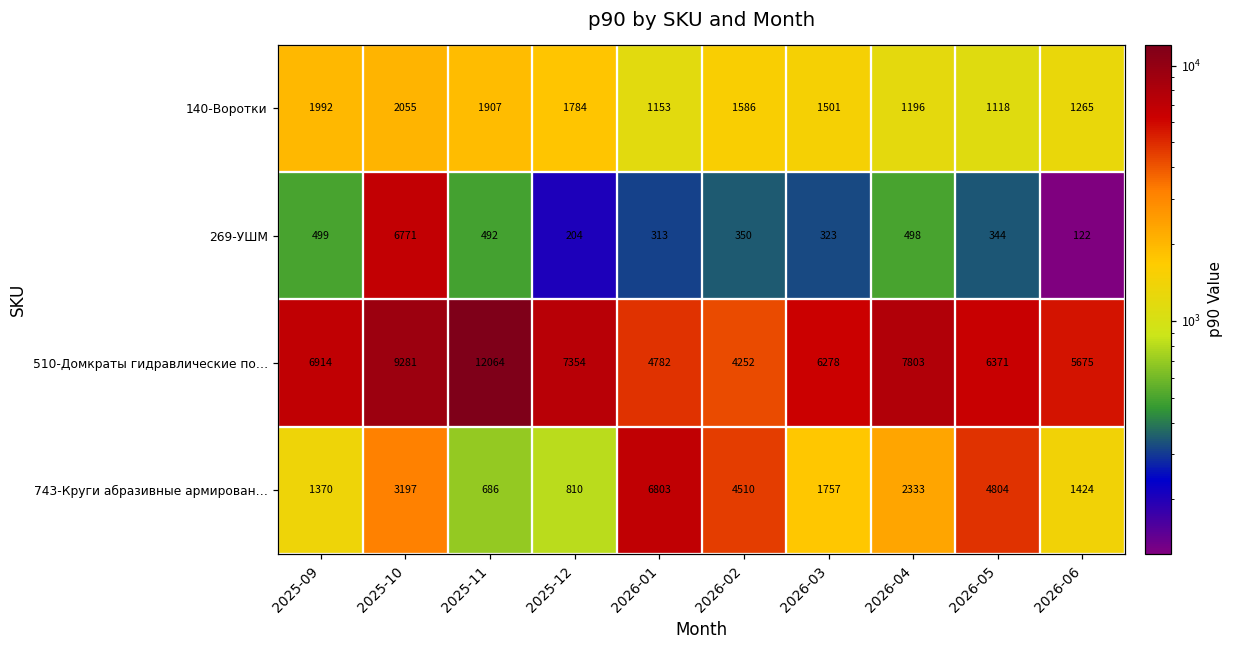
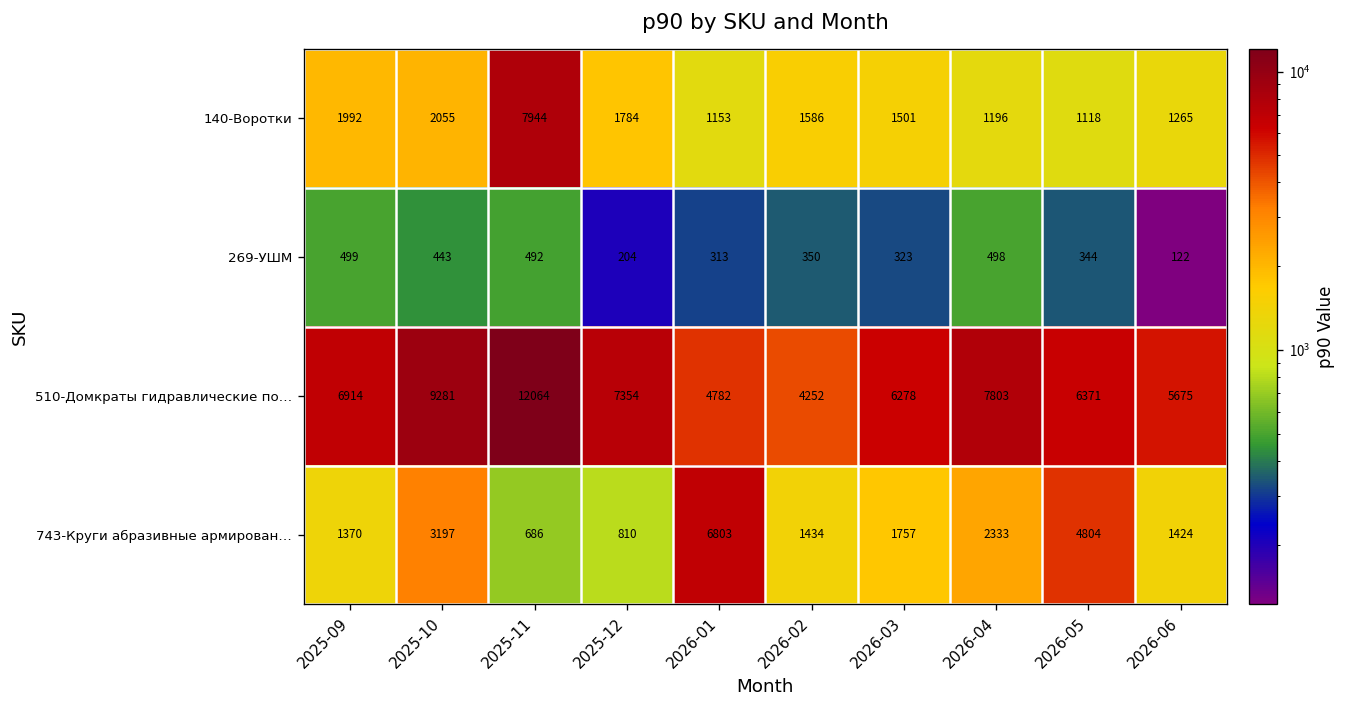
140-Воротки, 2025-11: 1907 -> 7944
269-УШМ, 2025-10: 6771 -> 443
743-Круги абразивные армирован…, 2026-02: 4510 -> 1434
